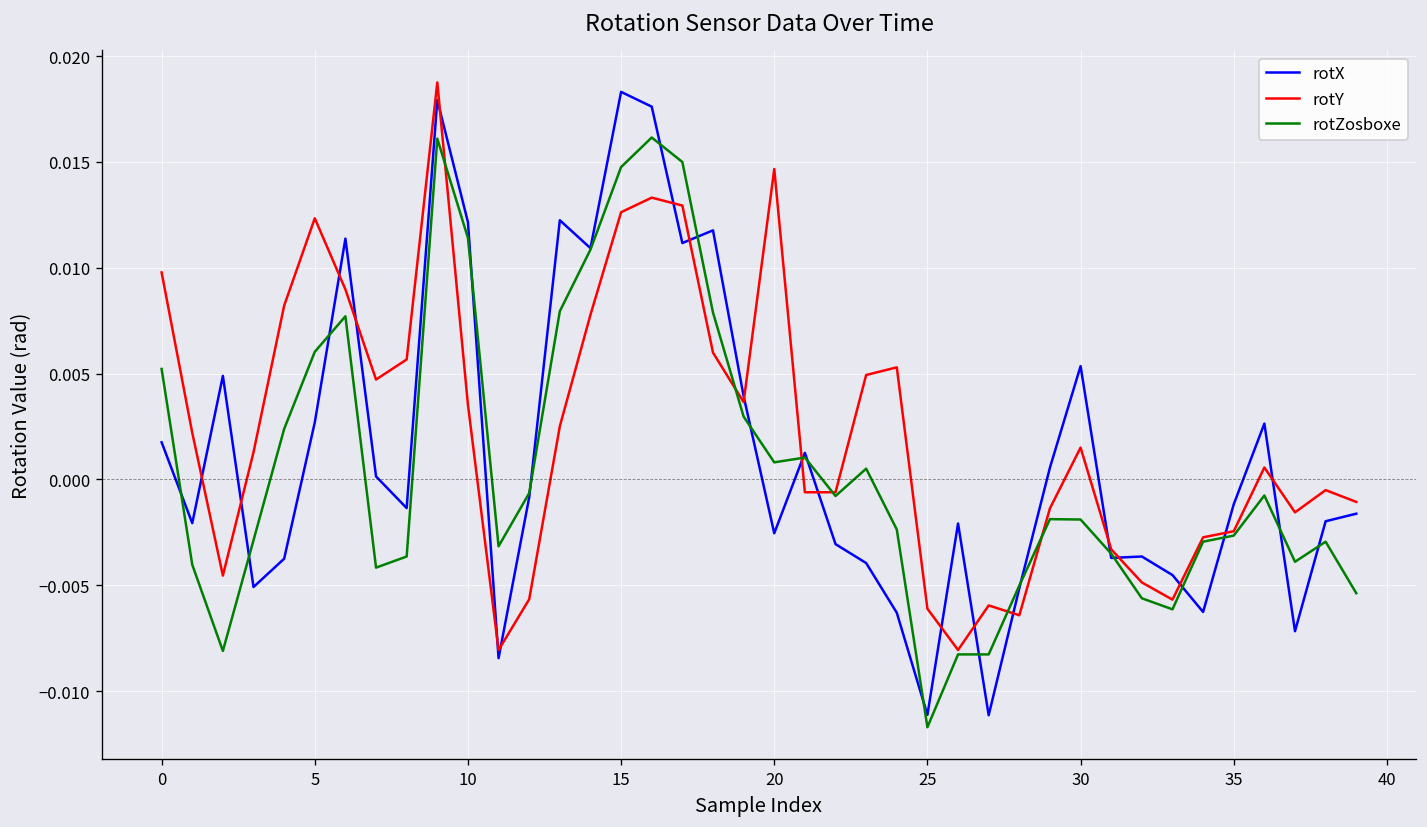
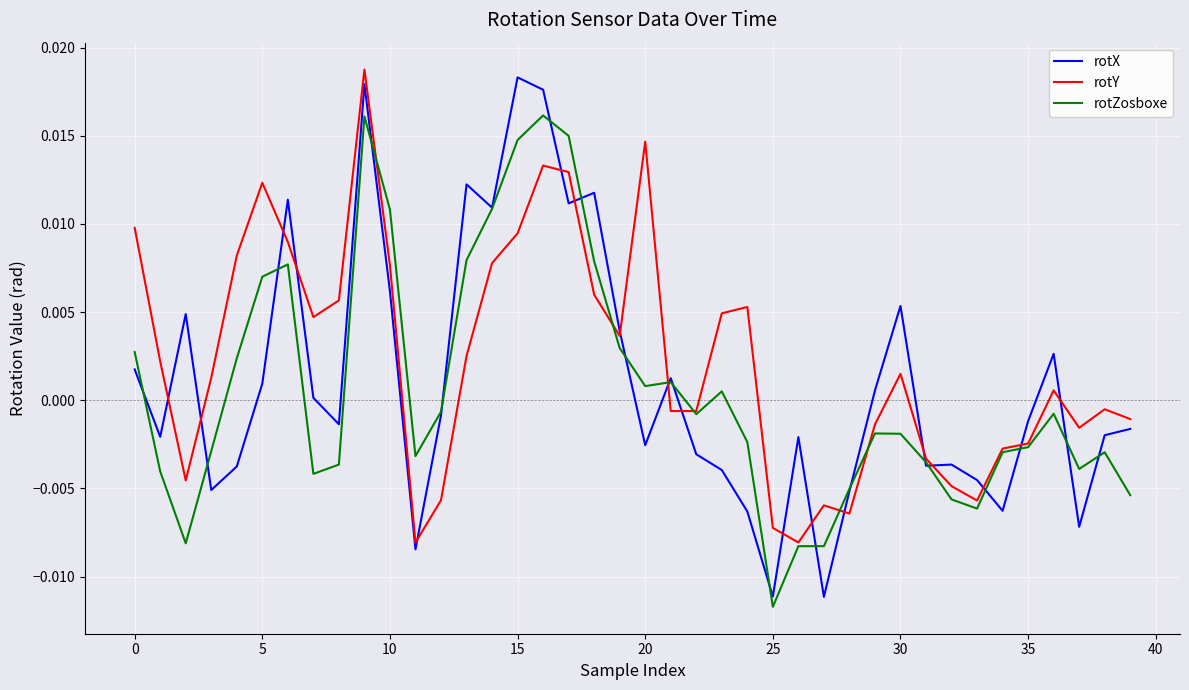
rotZosboxe, 0: 0.0052 -> 0.0027
rotX, 5: 0.0027 -> 0.0009
rotZosboxe, 5: 0.0060 -> 0.0070
rotX, 10: 0.0122 -> 0.0062
rotY, 10: 0.0035 -> 0.0077
rotZosboxe, 10: 0.0114 -> 0.0108
rotY, 15: 0.0126 -> 0.0095
rotY, 25: -0.0061 -> -0.0072
